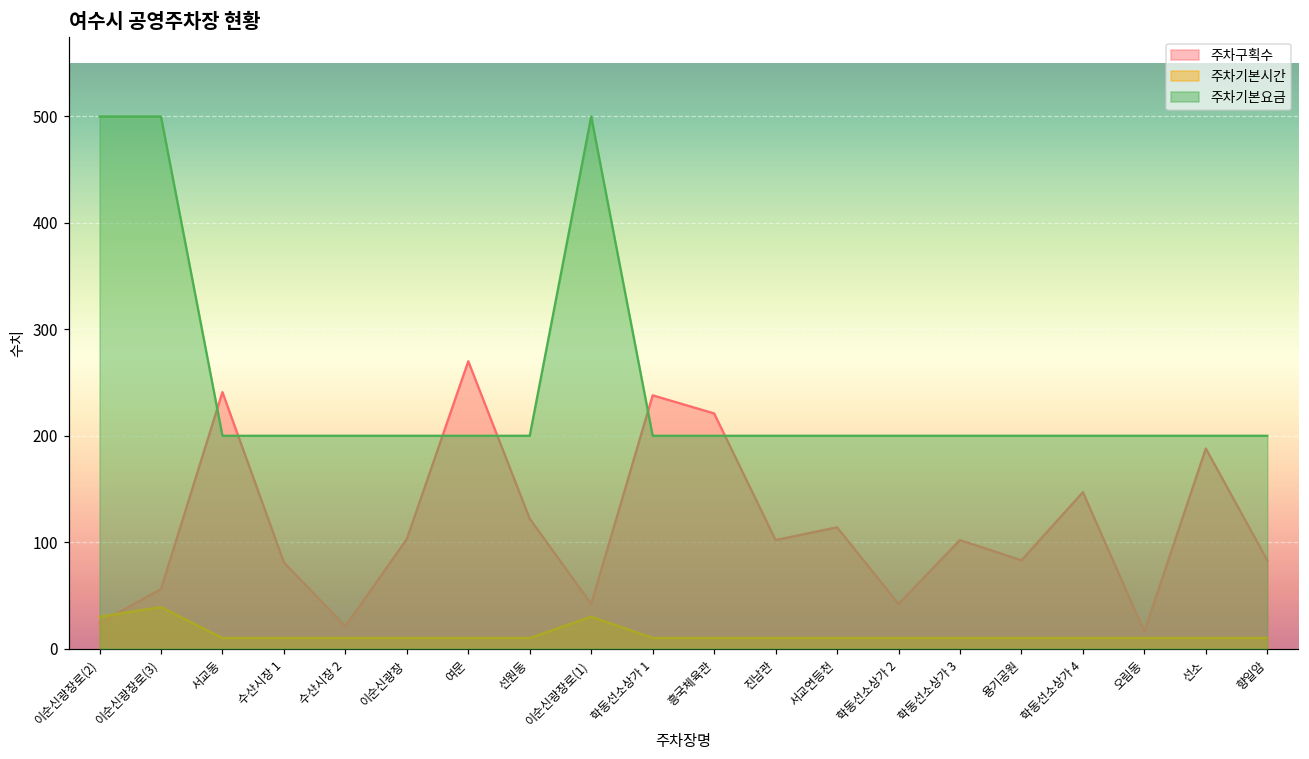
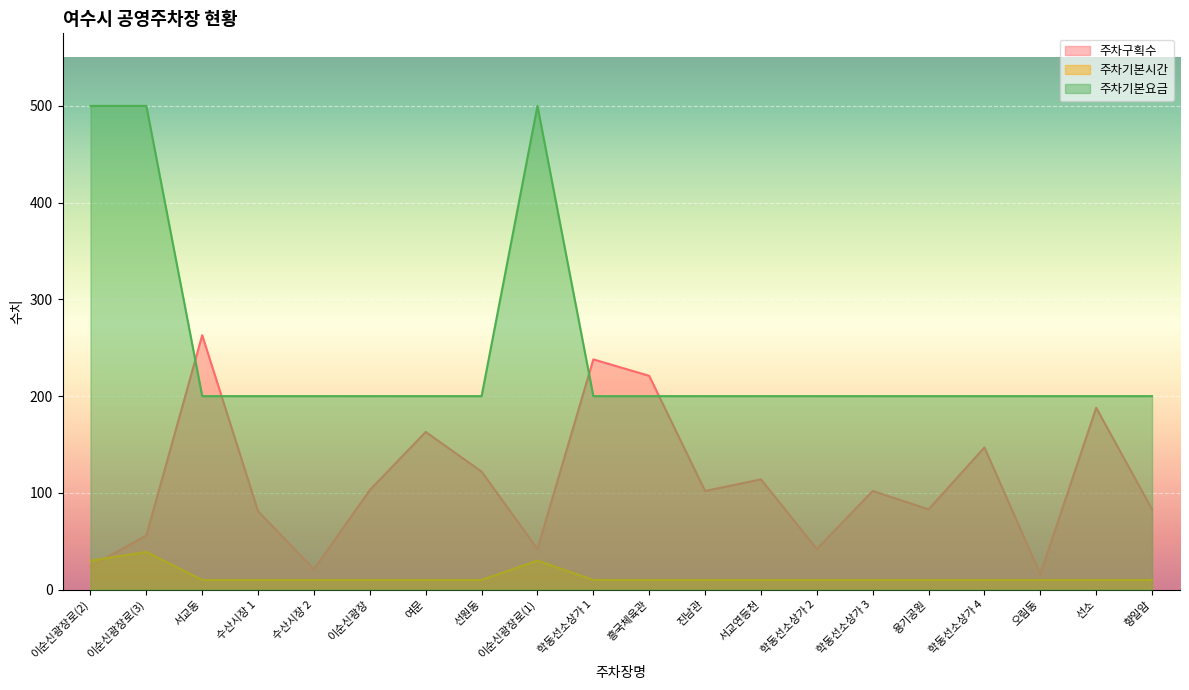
주차구획수, 서교동: 240 -> 260
주차구획수, 여문: 270 -> 160
